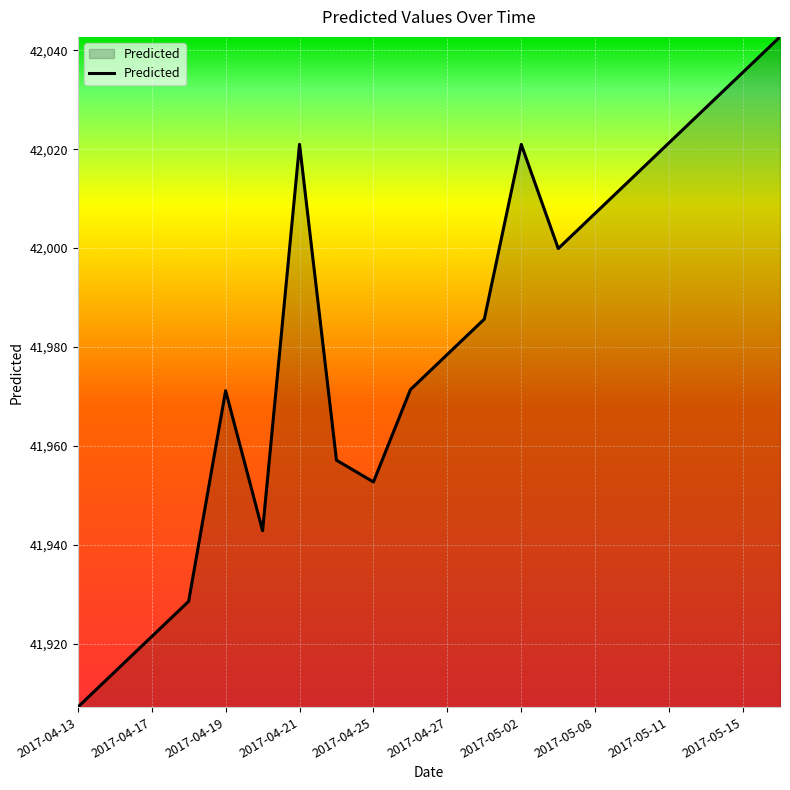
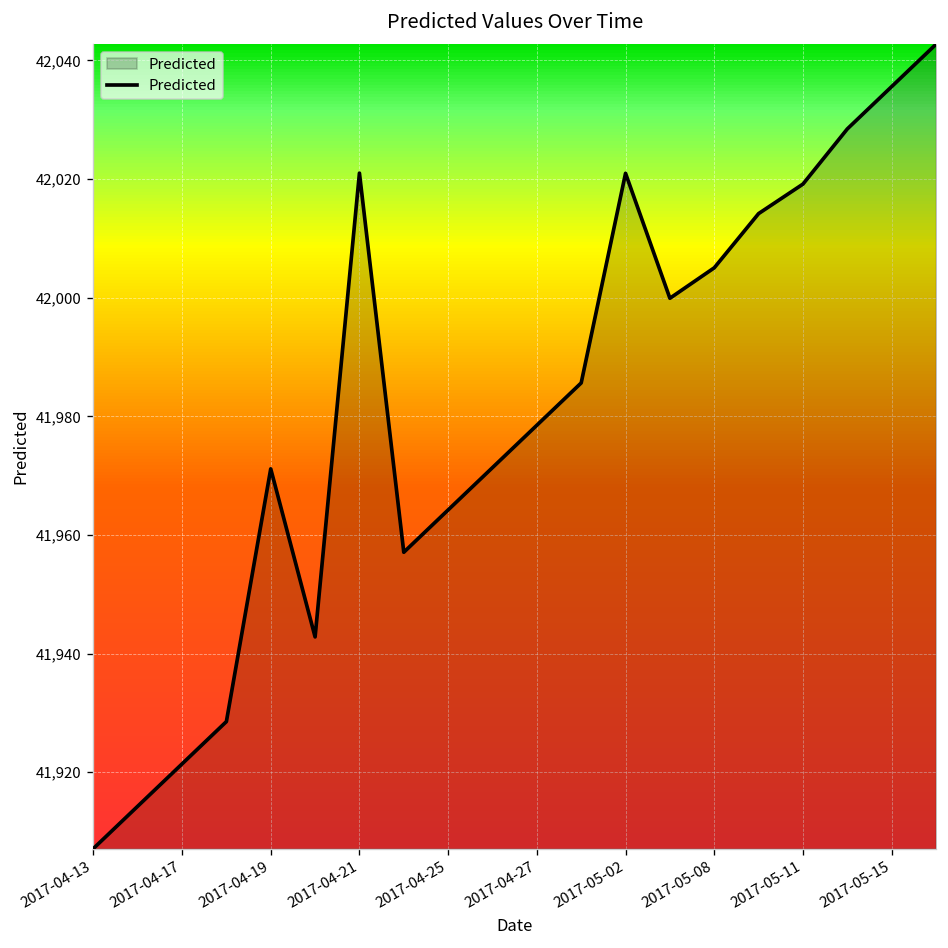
2017-04-25: 41,953 -> 41,964
2017-05-08: 42,007 -> 42,005
2017-05-11: 42,021 -> 42,019
